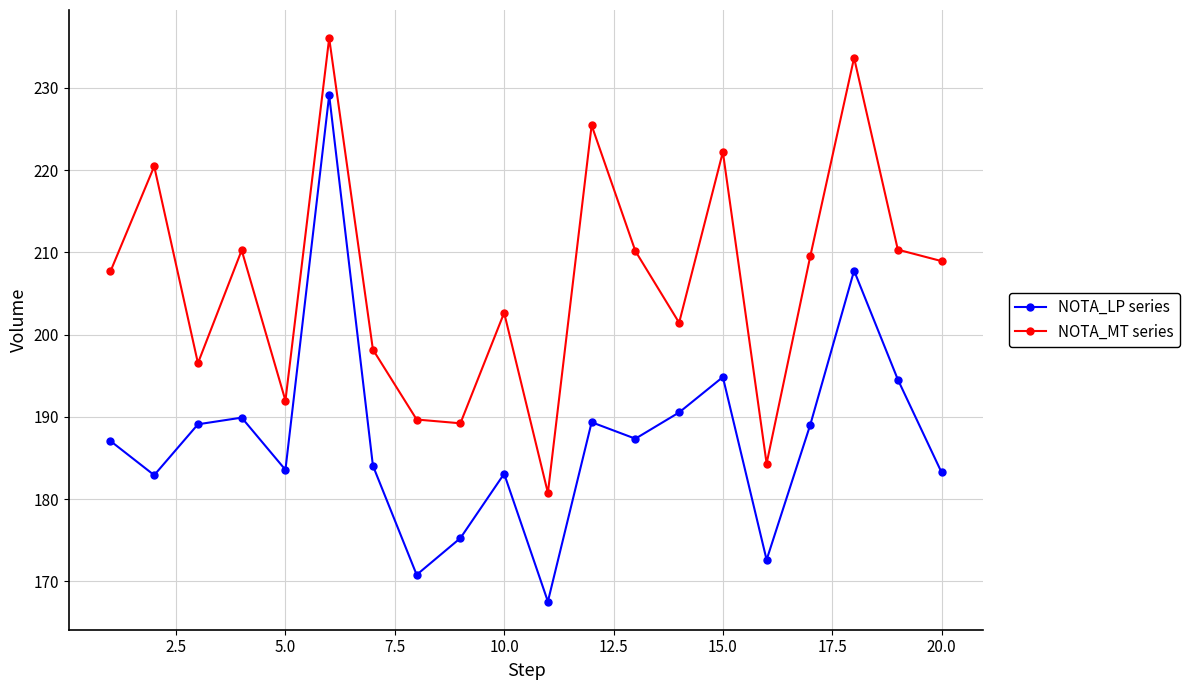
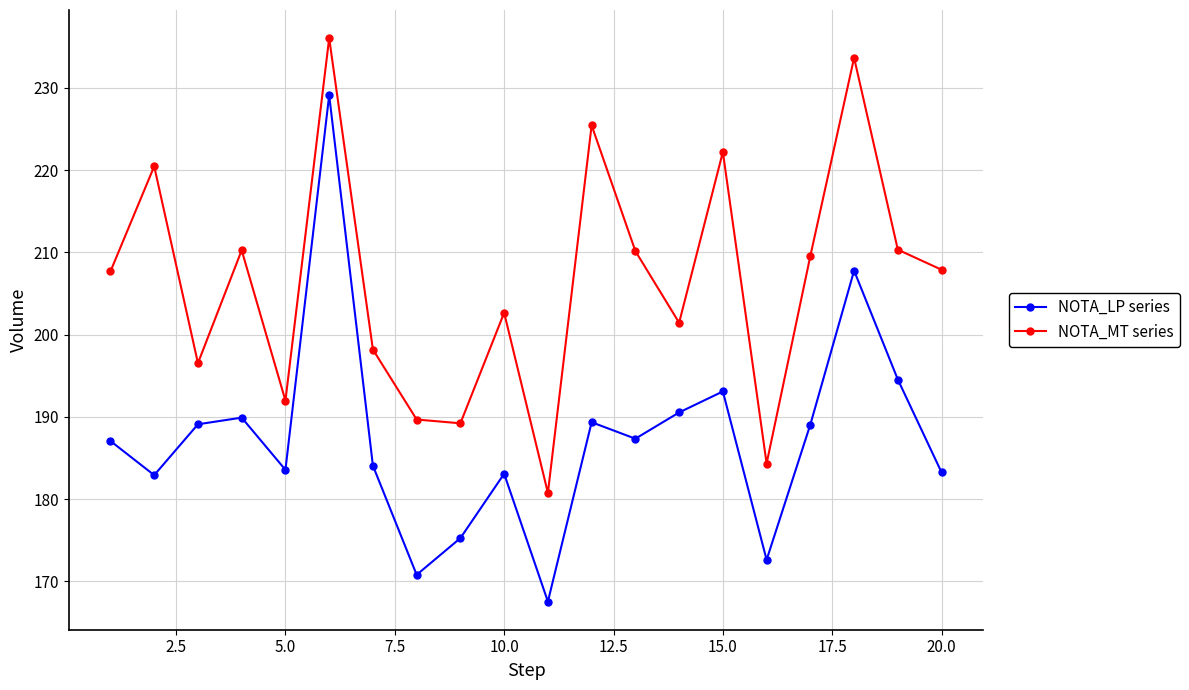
NOTA_LP series, 15.0: 195 -> 193
NOTA_MT series, 20.0: 209 -> 208
